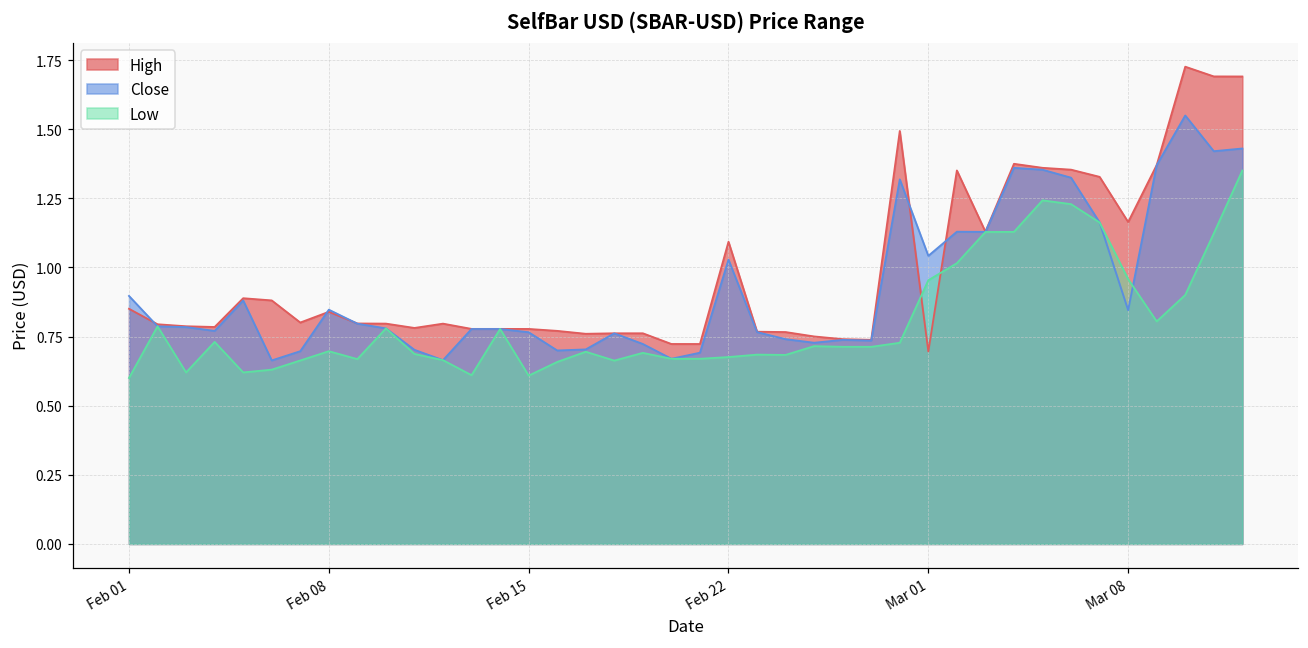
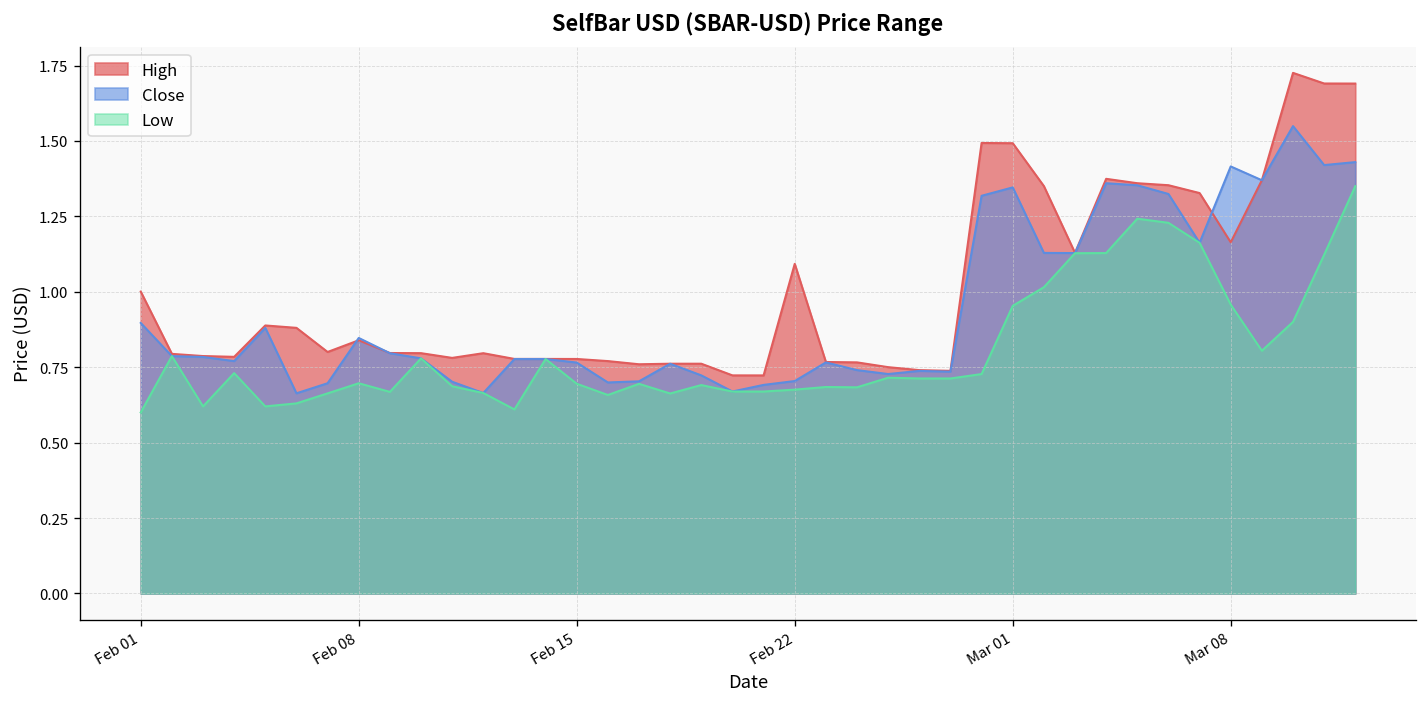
High, Feb 01: 0.85 -> 1.00
Low, Feb 15: 0.61 -> 0.70
Close, Feb 22: 1.03 -> 0.70
High, Mar 01: 0.70 -> 1.49
Close, Mar 01: 1.04 -> 1.35
Close, Mar 08: 0.85 -> 1.42
